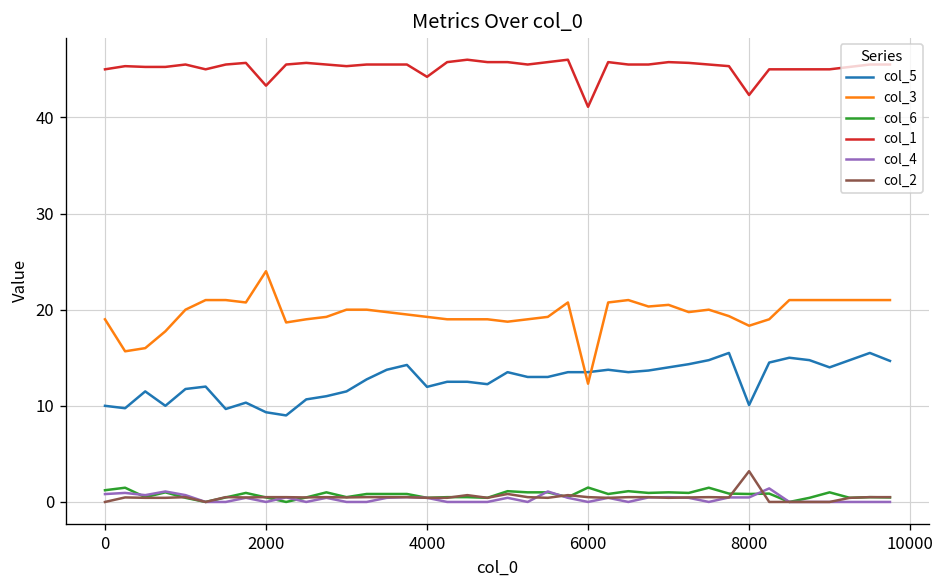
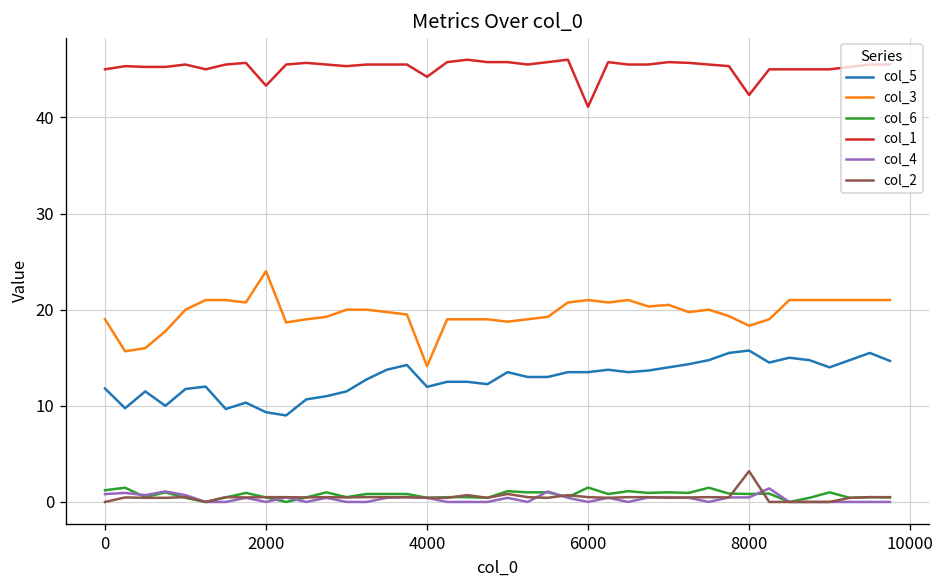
col_5, 0: 10 -> 12
col_3, 4000: 19 -> 14
col_3, 6000: 12 -> 21
col_5, 8000: 10 -> 16
